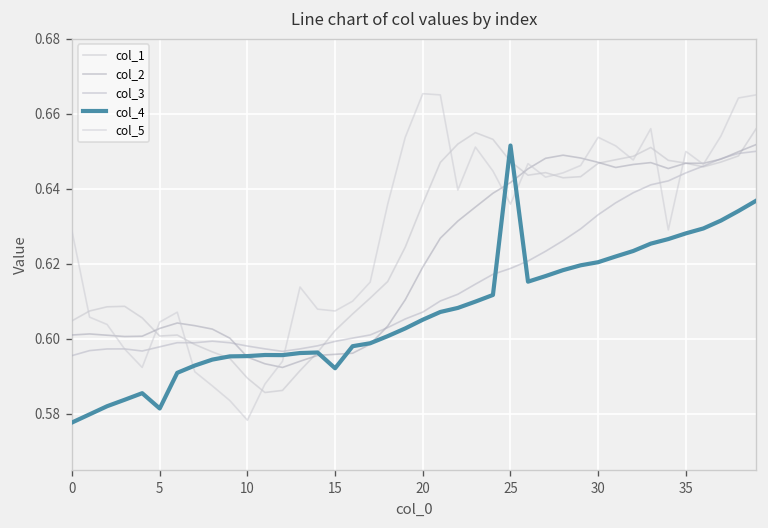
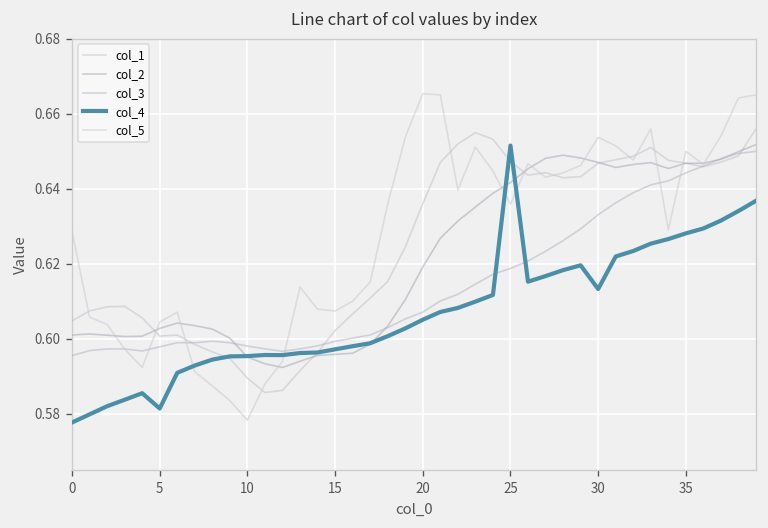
col_4, 15: 0.592 -> 0.597
col_4, 30: 0.620 -> 0.613
